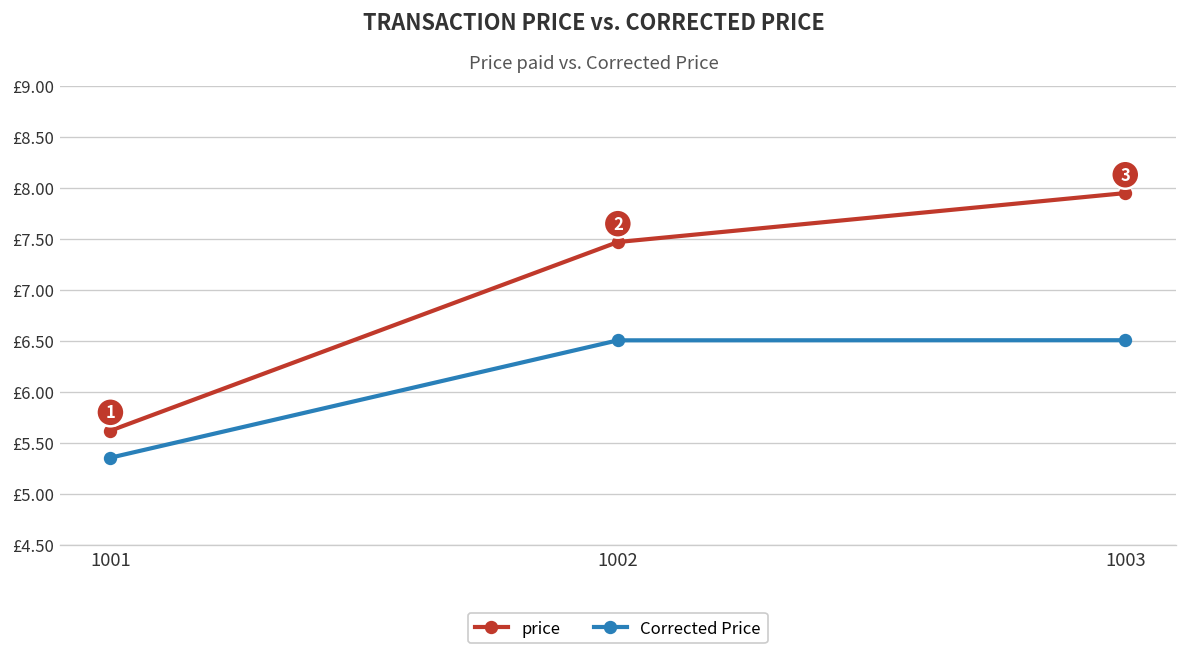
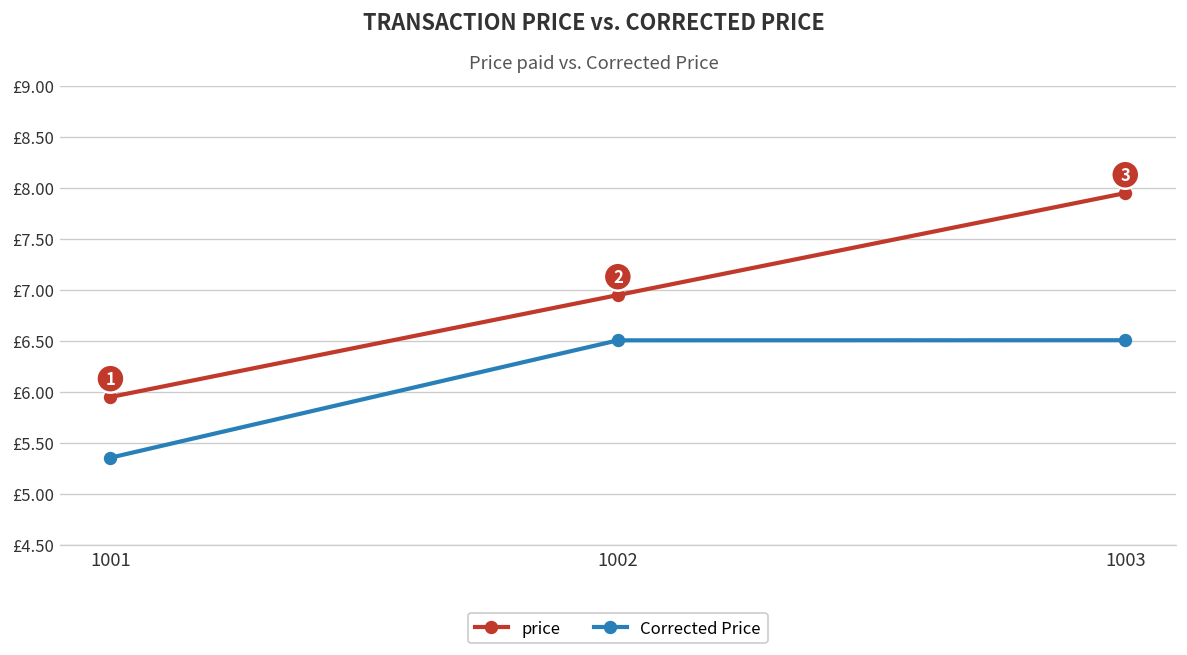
price, 1001: £5.6 -> £6.0
price, 1002: £7.5 -> £7.0
